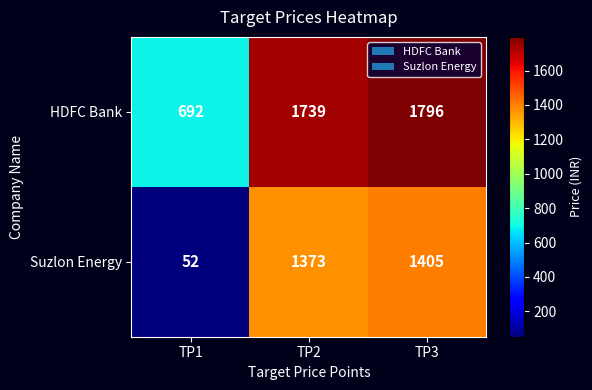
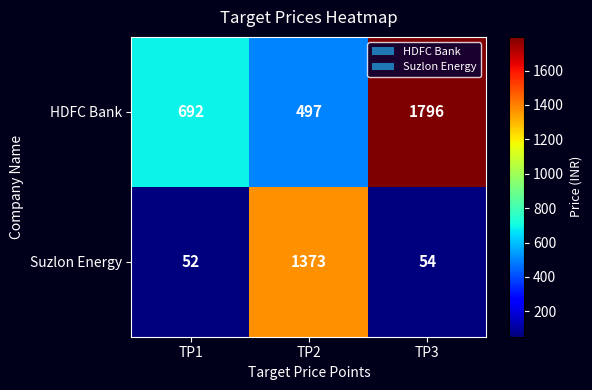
HDFC Bank, TP2: 1739 -> 497
Suzlon Energy, TP3: 1405 -> 54
